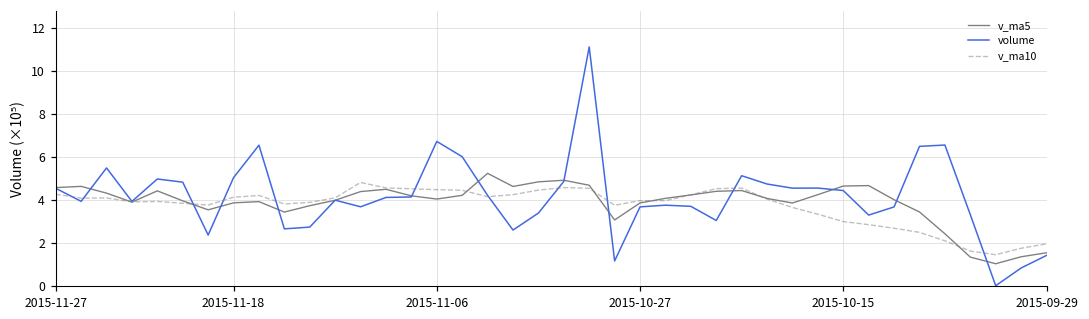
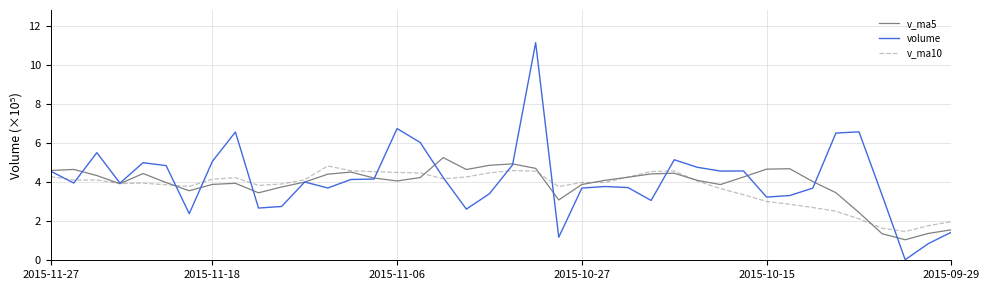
volume, 2015-10-15: 4.5 -> 3.2
